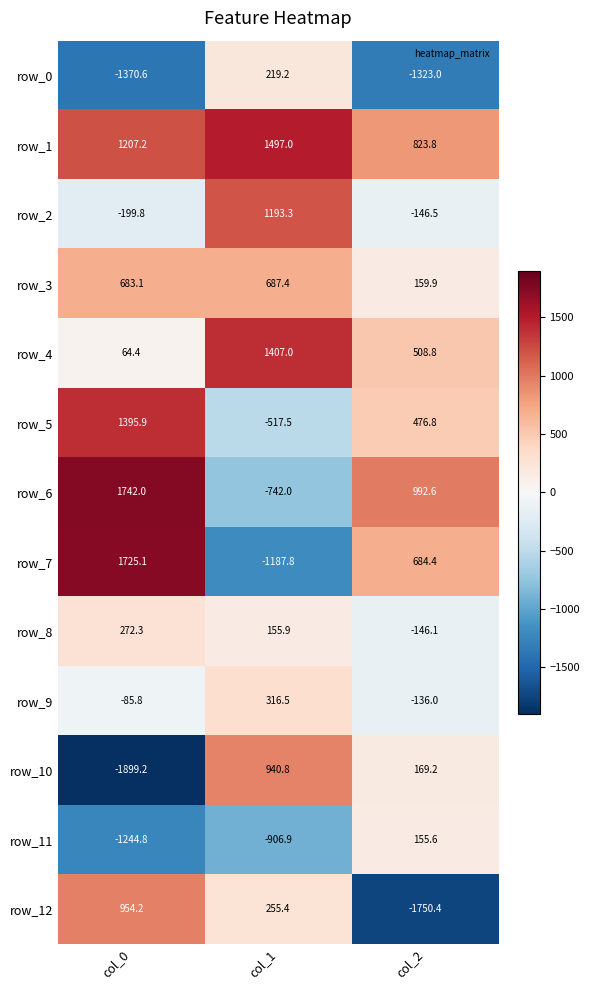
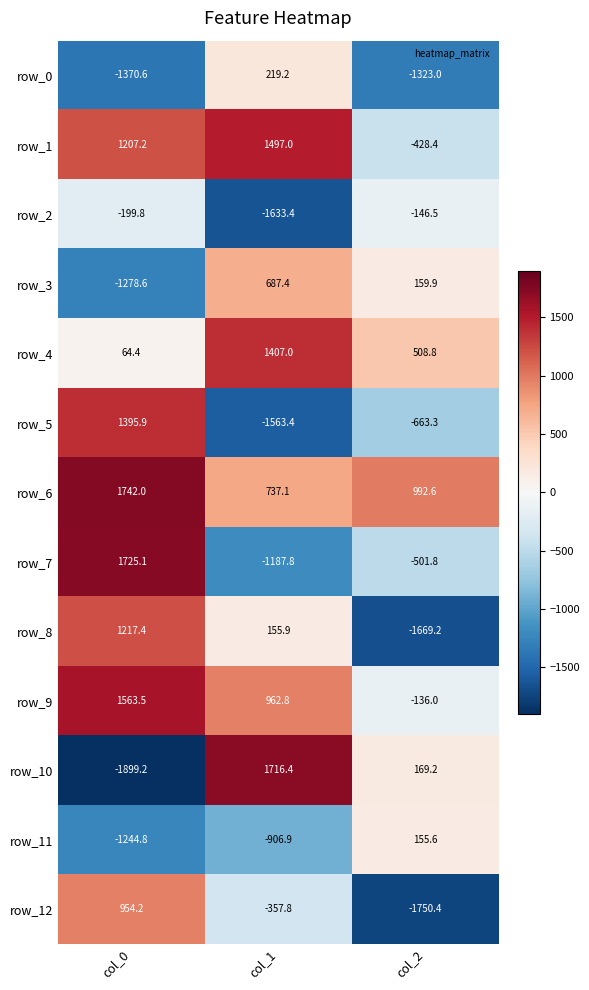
row_1, col_2: 823.8 -> -428.4
row_2, col_1: 1193.3 -> -1633.4
row_3, col_0: 683.1 -> -1278.6
row_5, col_1: -517.5 -> -1563.4
row_5, col_2: 476.8 -> -663.3
row_6, col_1: -742.0 -> 737.1
row_7, col_2: 684.4 -> -501.8
row_8, col_0: 272.3 -> 1217.4
row_8, col_2: -146.1 -> -1669.2
row_9, col_0: -85.8 -> 1563.5
row_9, col_1: 316.5 -> 962.8
row_10, col_1: 940.8 -> 1716.4
row_12, col_1: 255.4 -> -357.8
